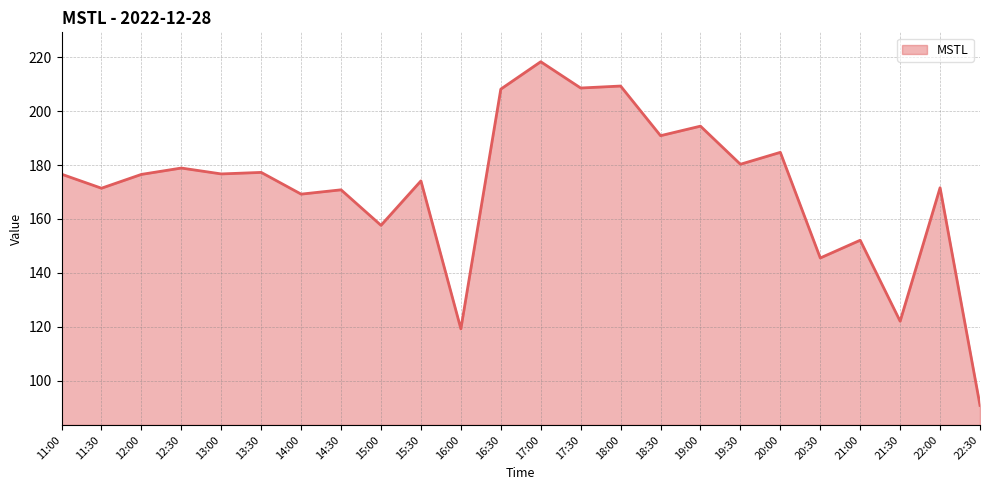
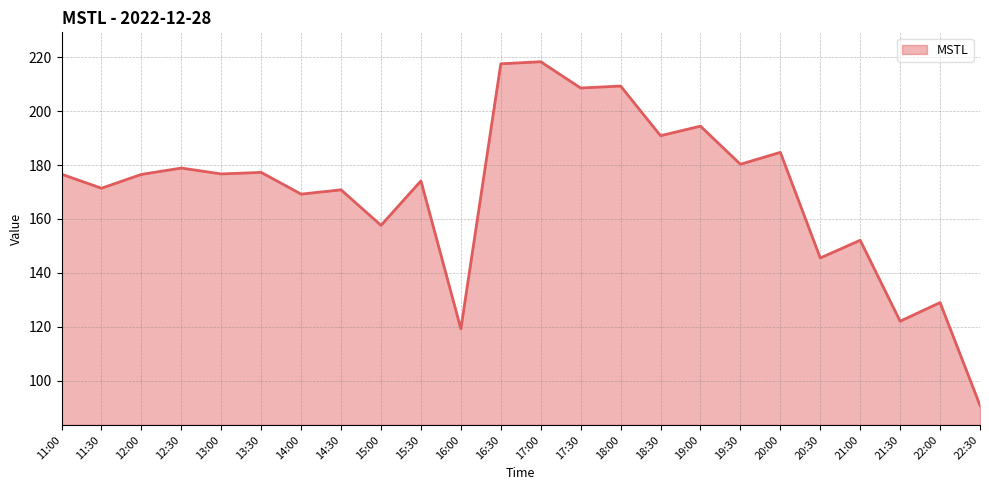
16:30: 208 -> 218
22:00: 172 -> 129
